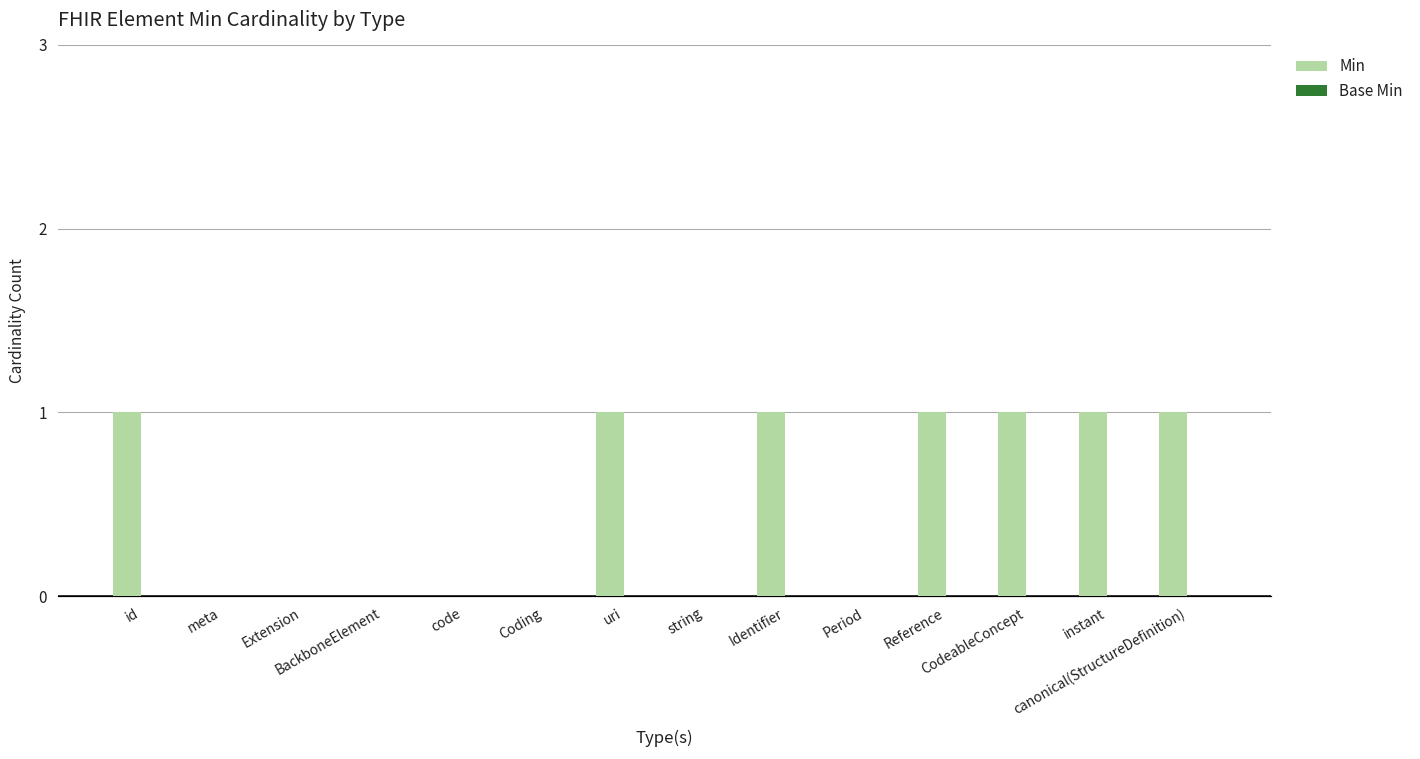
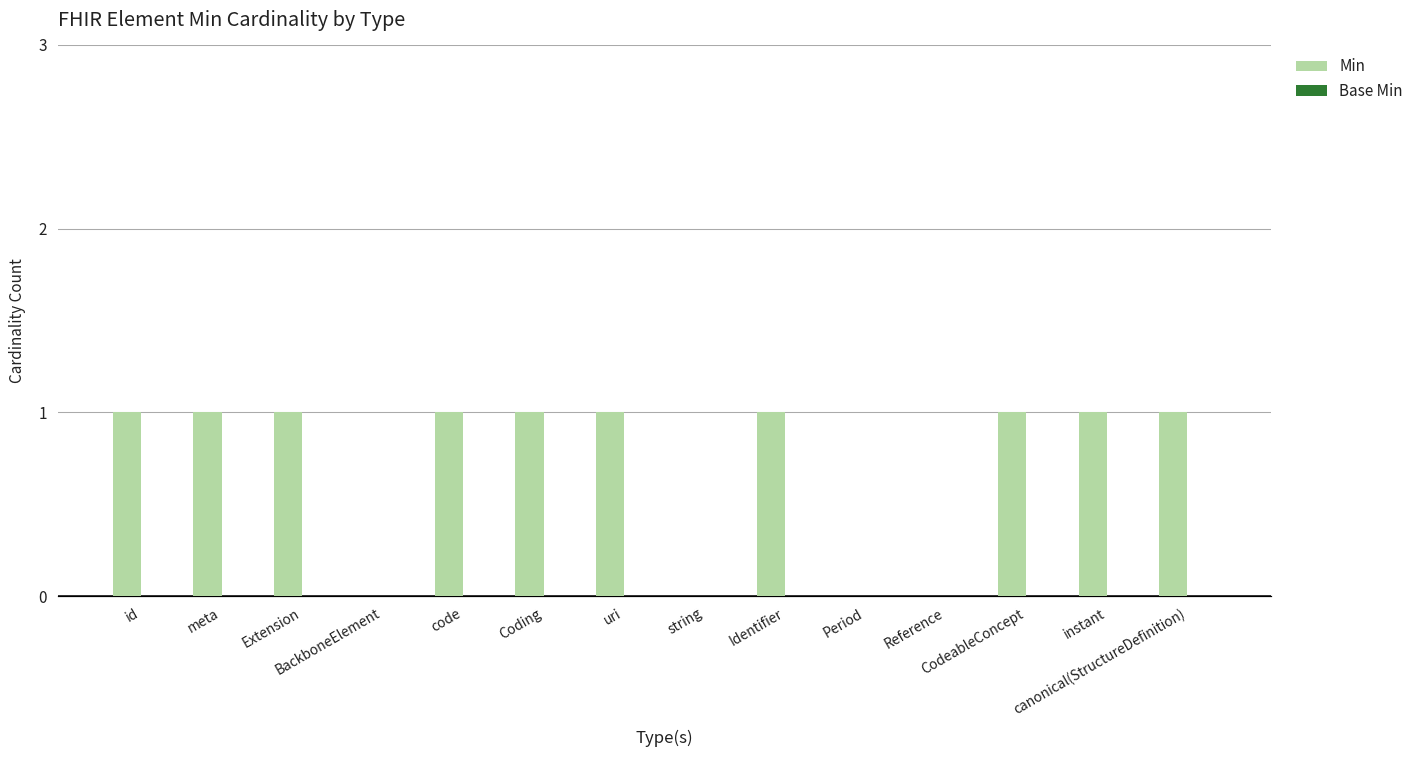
Min, meta: 0 -> 1
Min, Extension: 0 -> 1
Min, code: 0 -> 1
Min, Coding: 0 -> 1
Min, Reference: 1 -> 0
